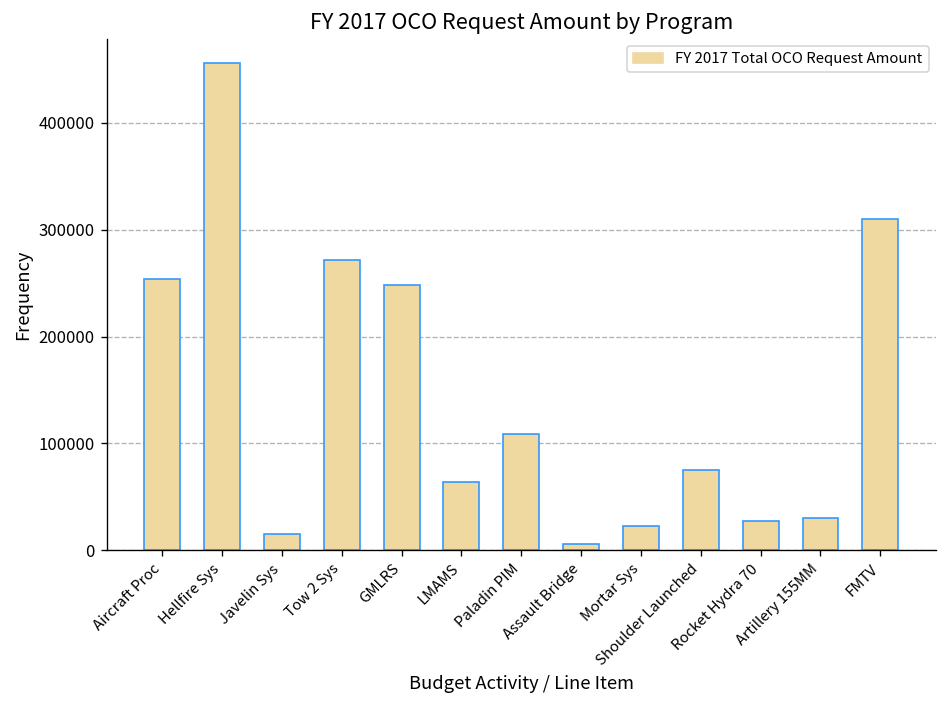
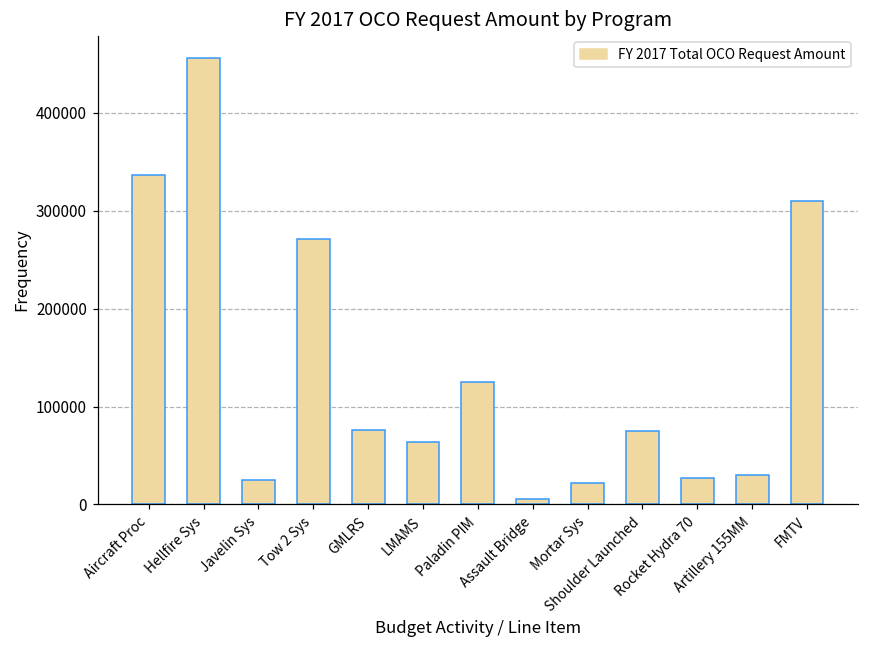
Aircraft Proc: 250000 -> 340000
Javelin Sys: 20000 -> 30000
GMLRS: 250000 -> 80000
Paladin PIM: 110000 -> 130000
